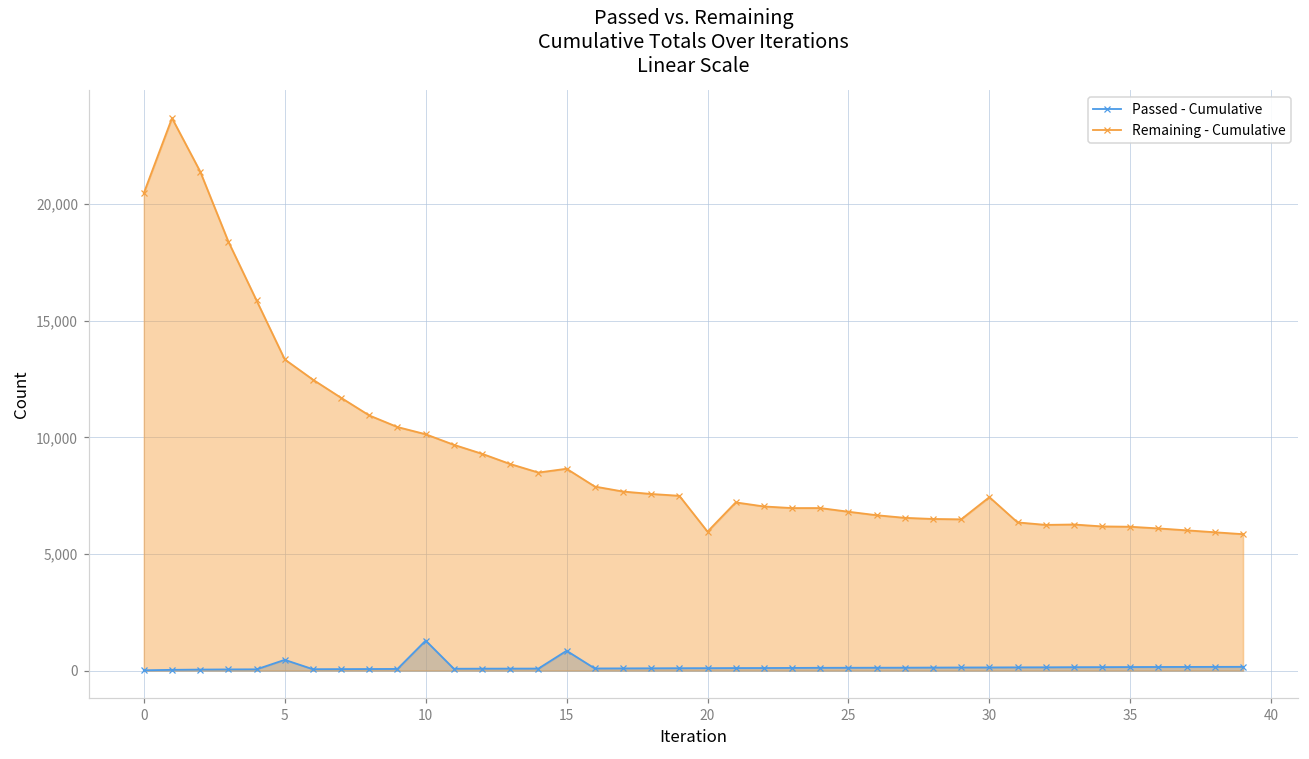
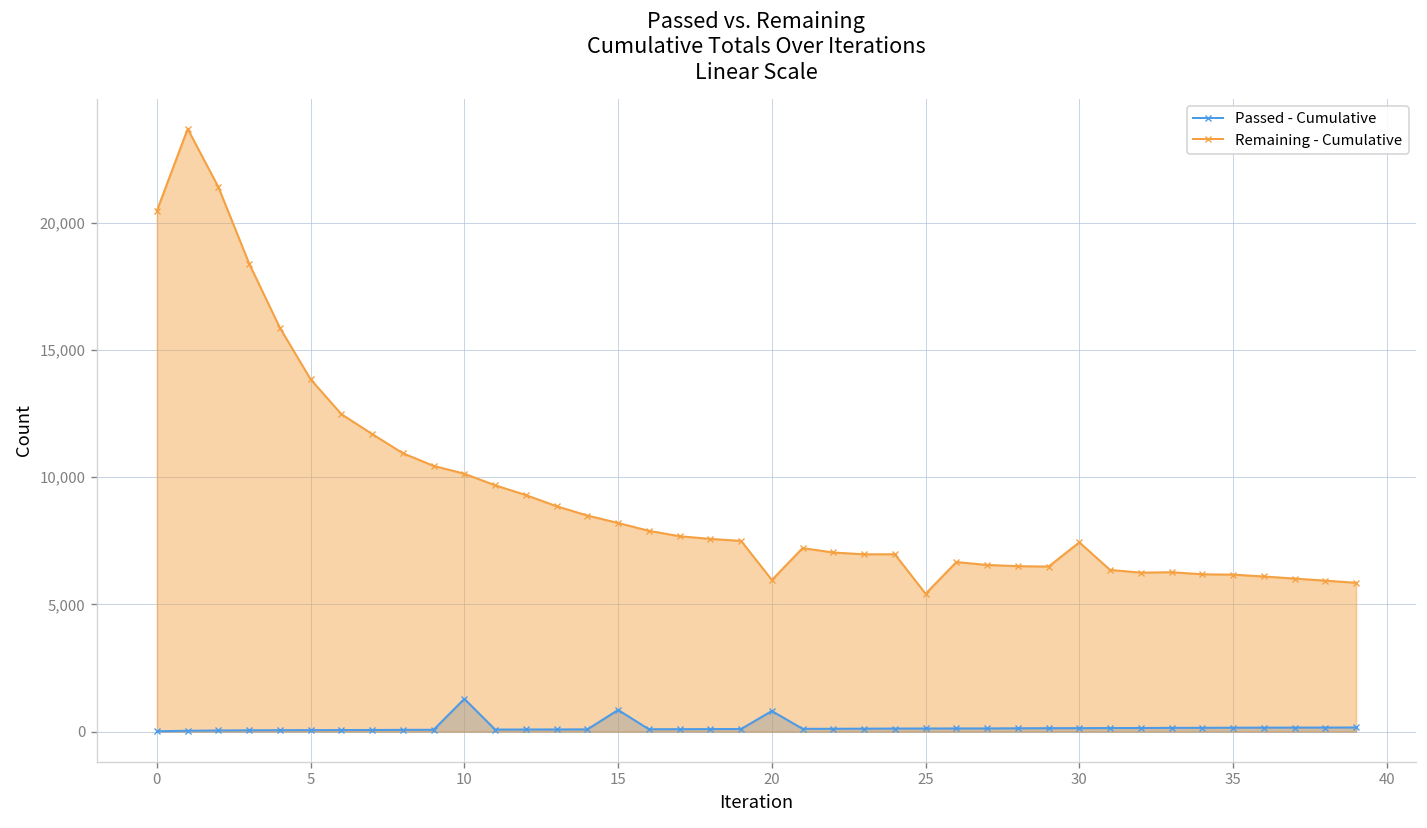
Passed - Cumulative, 5: 500 -> 100
Remaining - Cumulative, 5: 13,300 -> 13,800
Remaining - Cumulative, 15: 8,700 -> 8,200
Passed - Cumulative, 20: 100 -> 800
Remaining - Cumulative, 25: 6,800 -> 5,400
